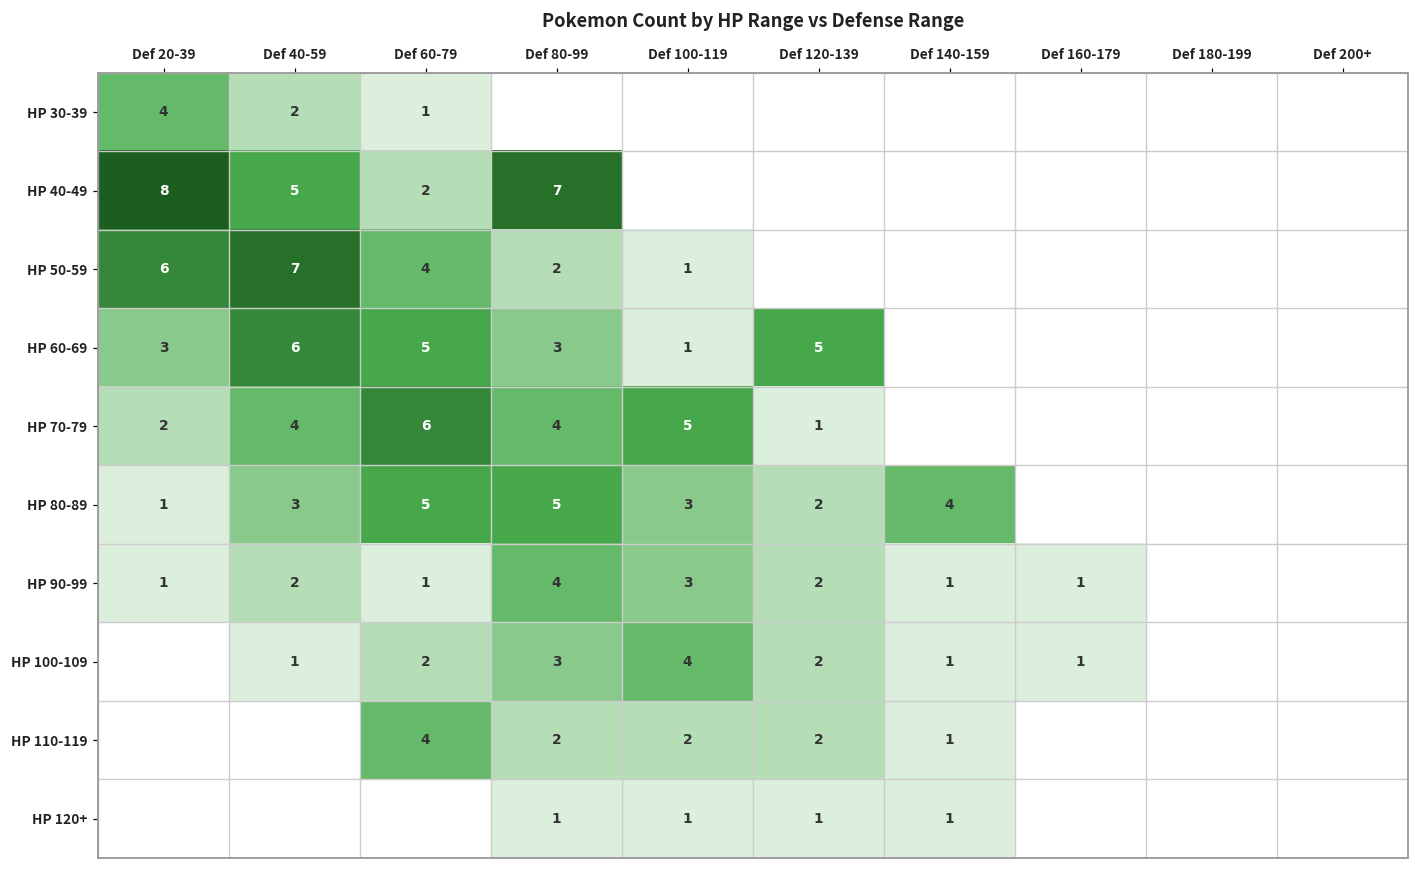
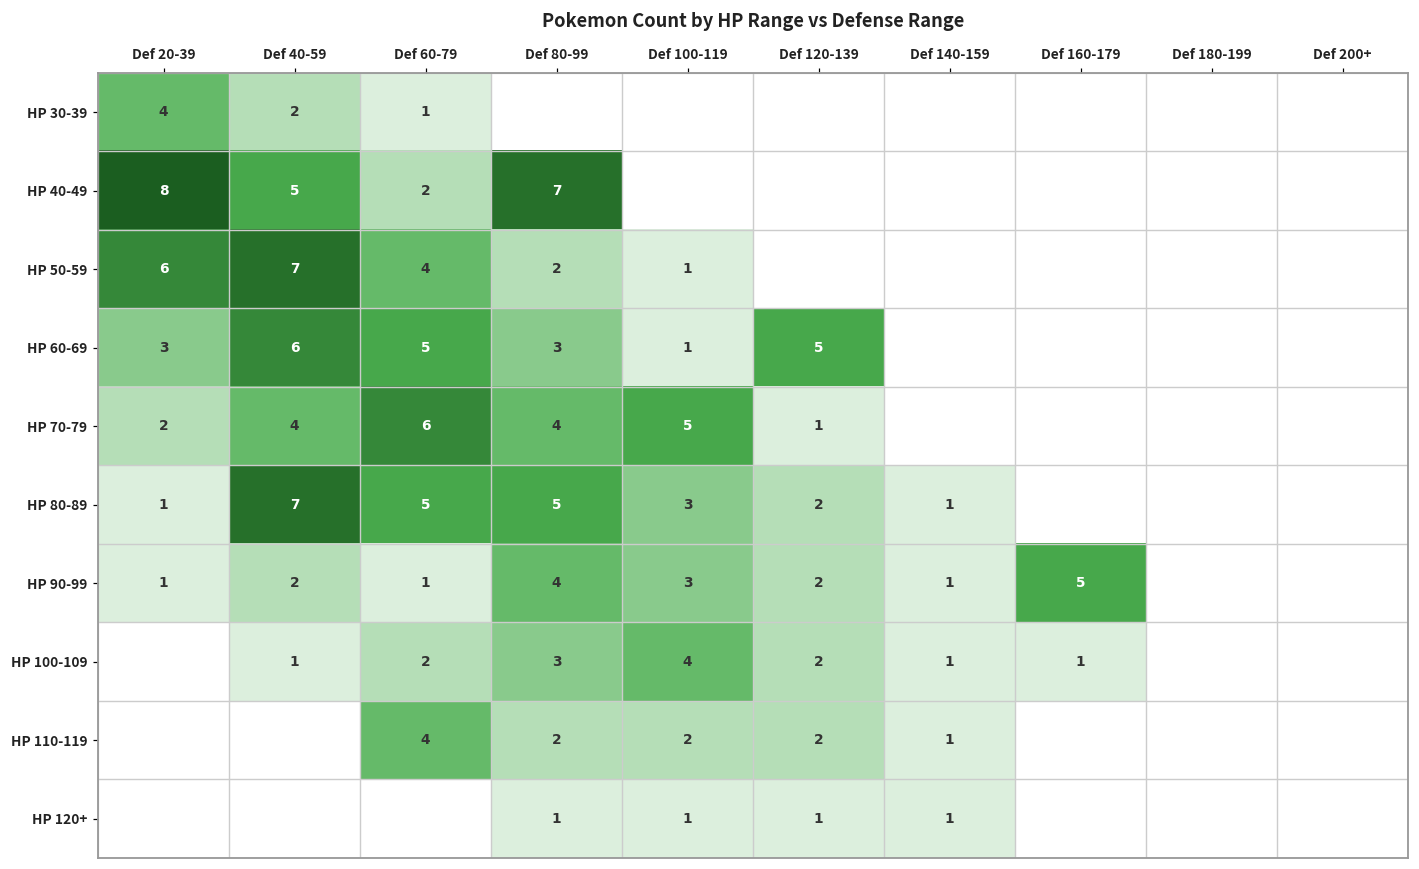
HP 80-89, Def 40-59: 3 -> 7
HP 80-89, Def 140-159: 4 -> 1
HP 90-99, Def 160-179: 1 -> 5
